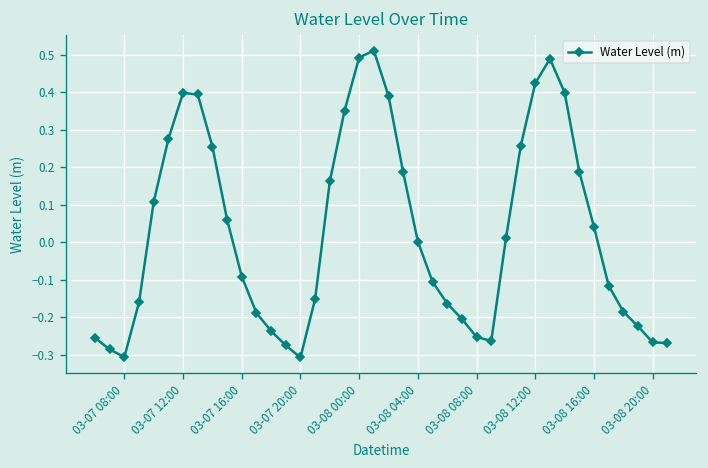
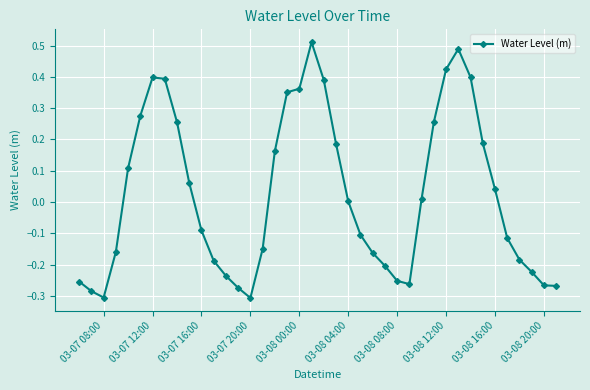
03-08 00:00: 0.49 -> 0.36
